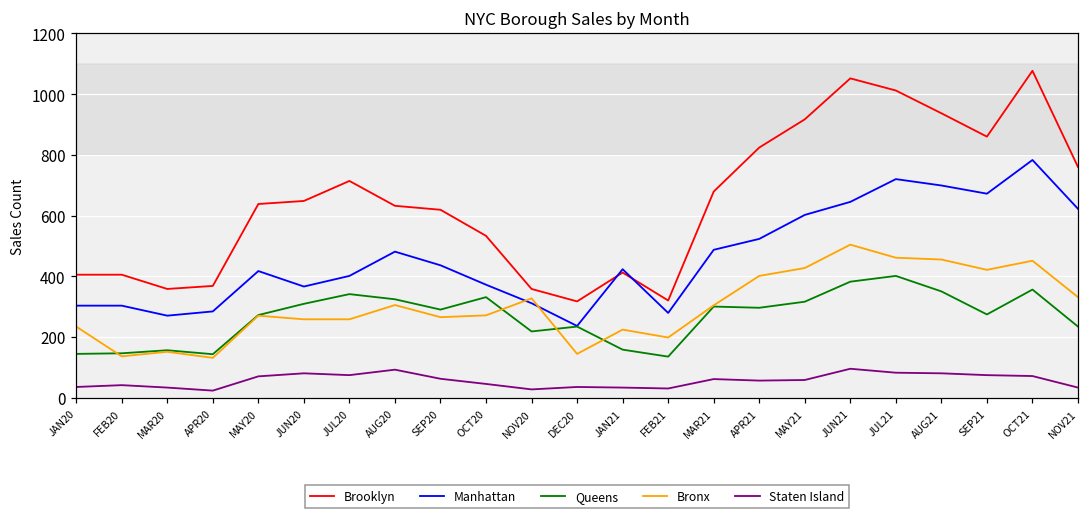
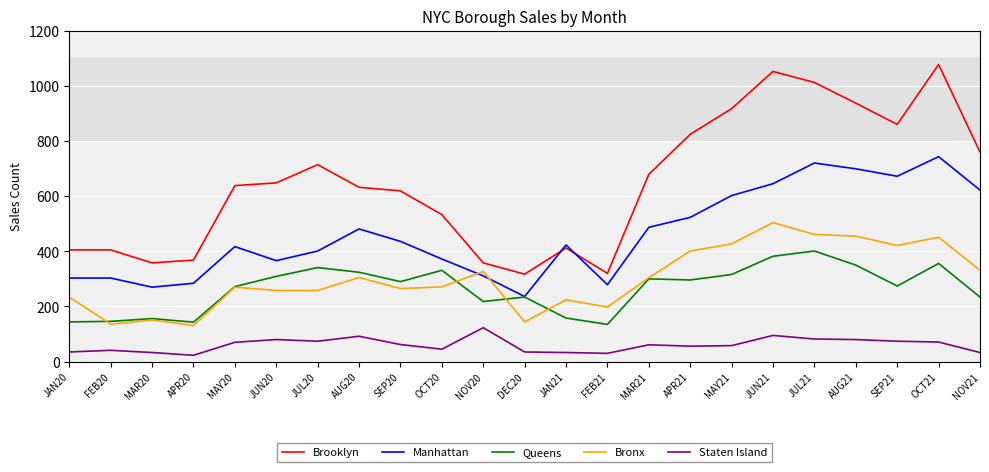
Staten Island, NOV20: 30 -> 120
Manhattan, OCT21: 780 -> 740
